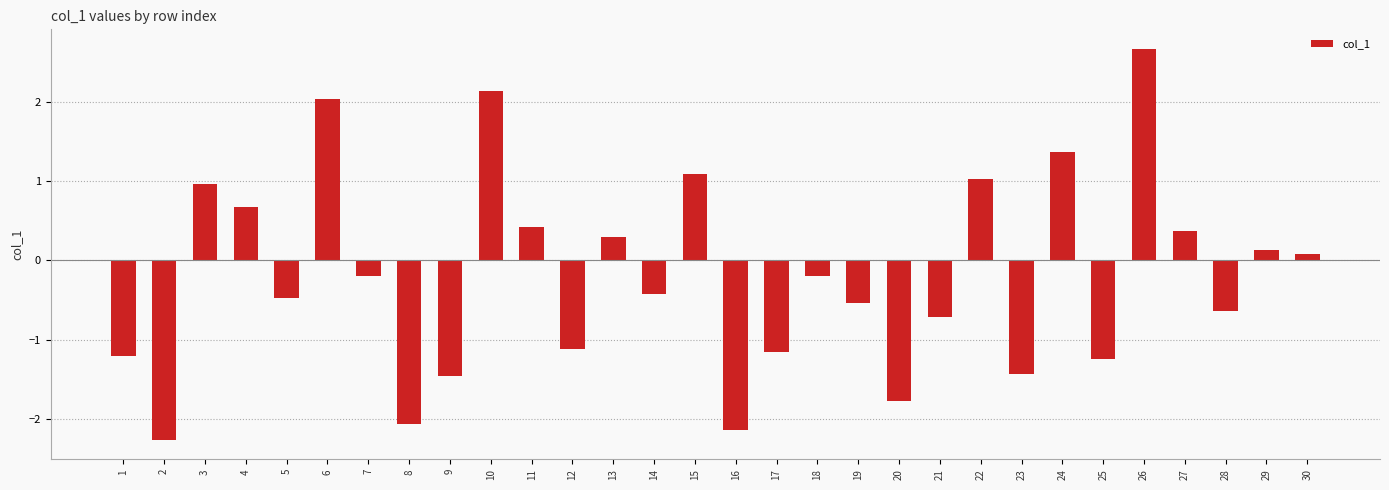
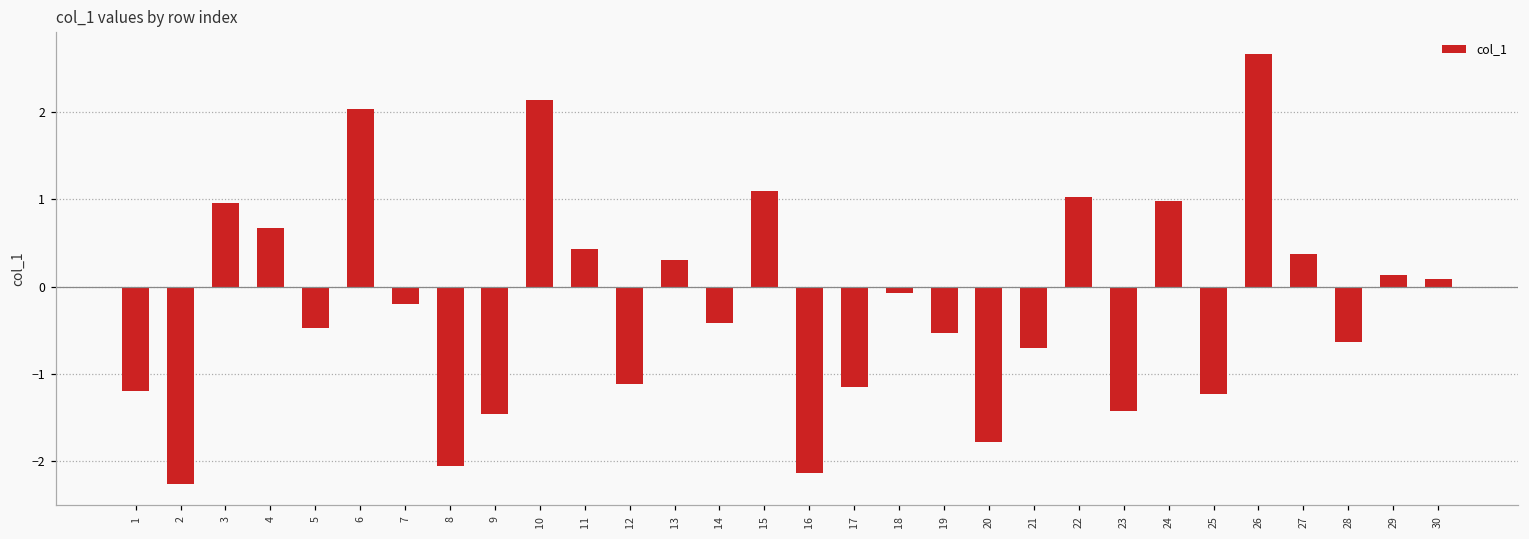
18: -0.2 -> -0.1
24: 1.4 -> 1.0
